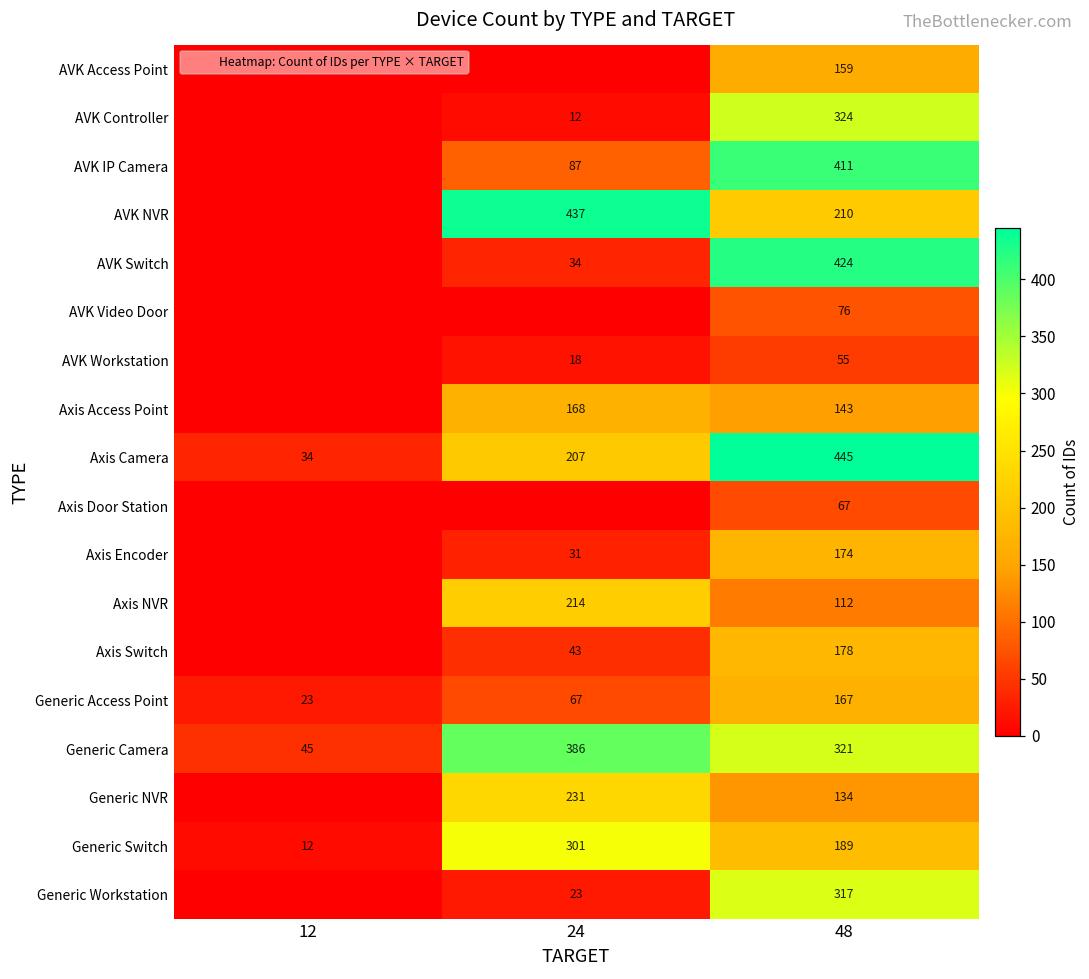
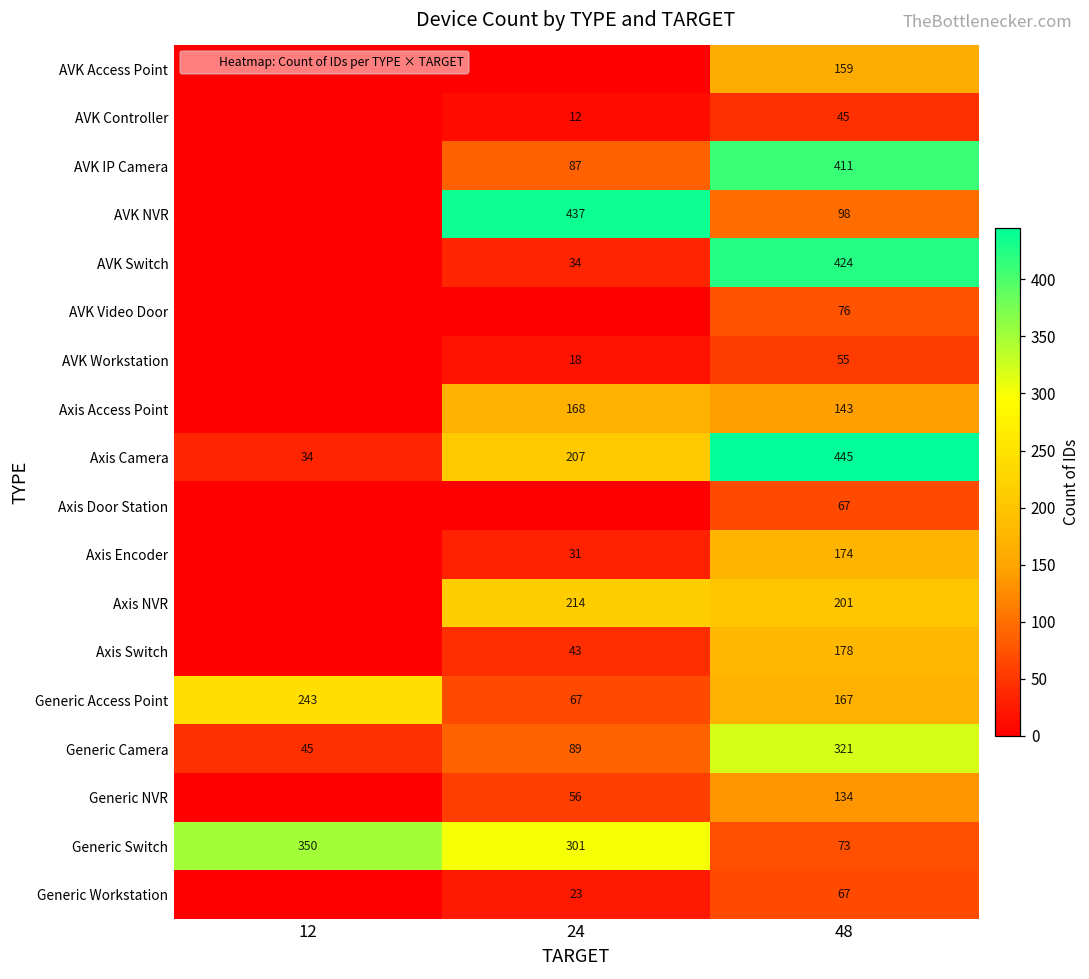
AVK Controller, 48: 324 -> 45
AVK NVR, 48: 210 -> 98
Axis NVR, 48: 112 -> 201
Generic Access Point, 12: 23 -> 243
Generic Camera, 24: 386 -> 89
Generic NVR, 24: 231 -> 56
Generic Switch, 12: 12 -> 350
Generic Switch, 48: 189 -> 73
Generic Workstation, 48: 317 -> 67
